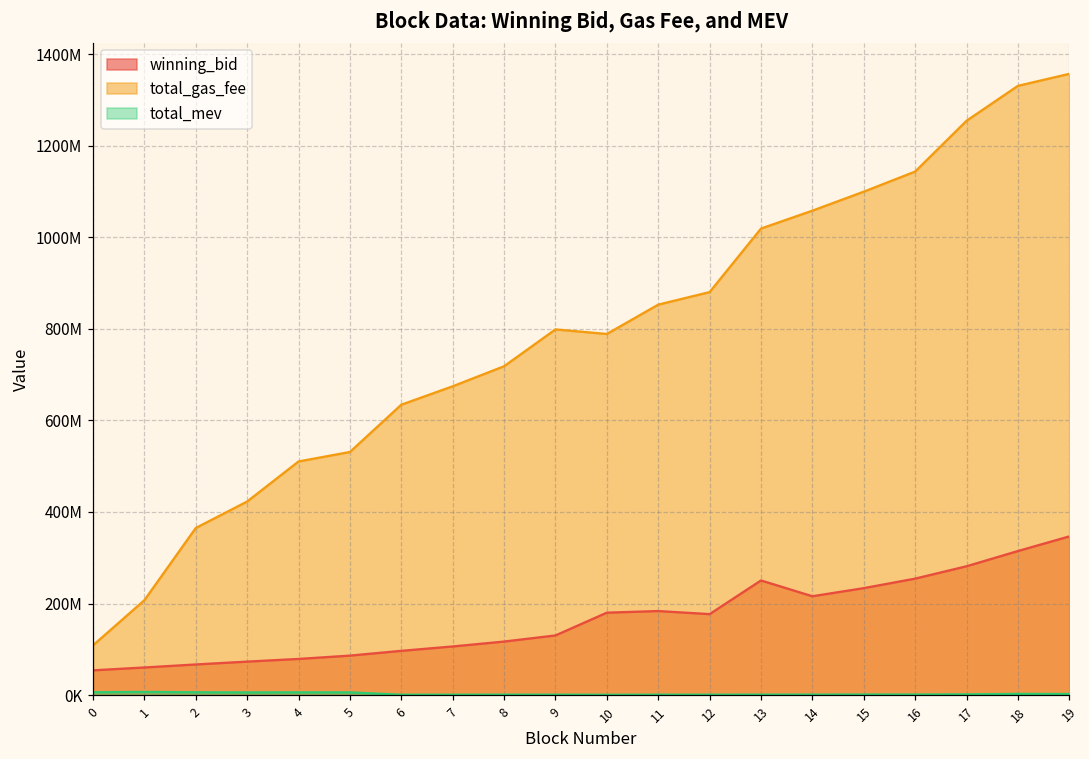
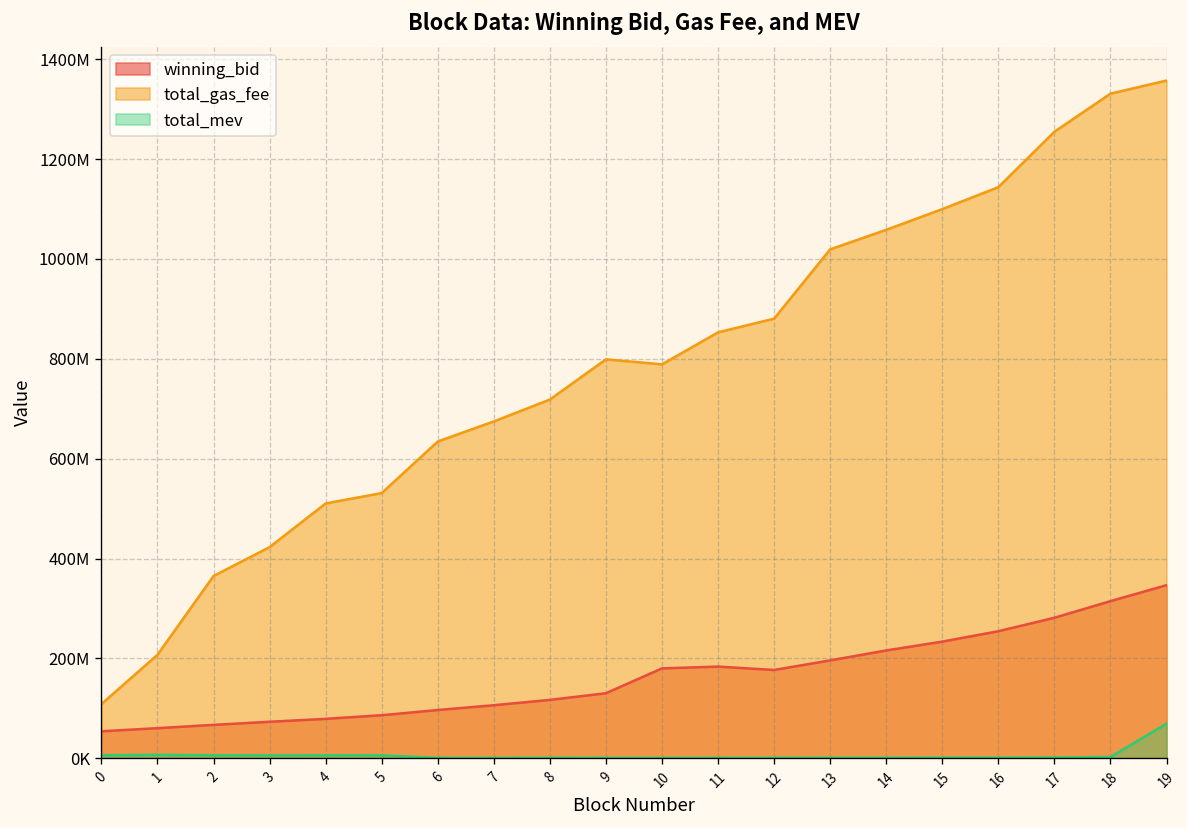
winning_bid, 13: 250000000 -> 200000000
total_mev, 19: 0 -> 70000000
